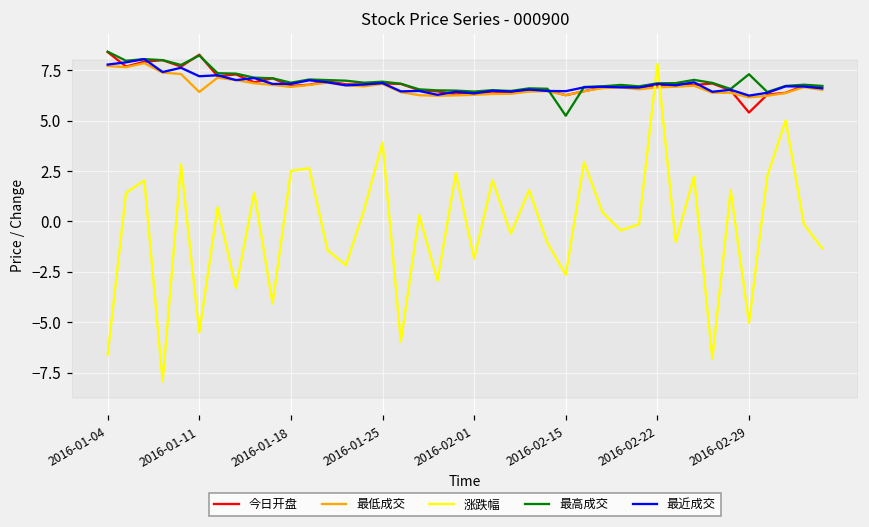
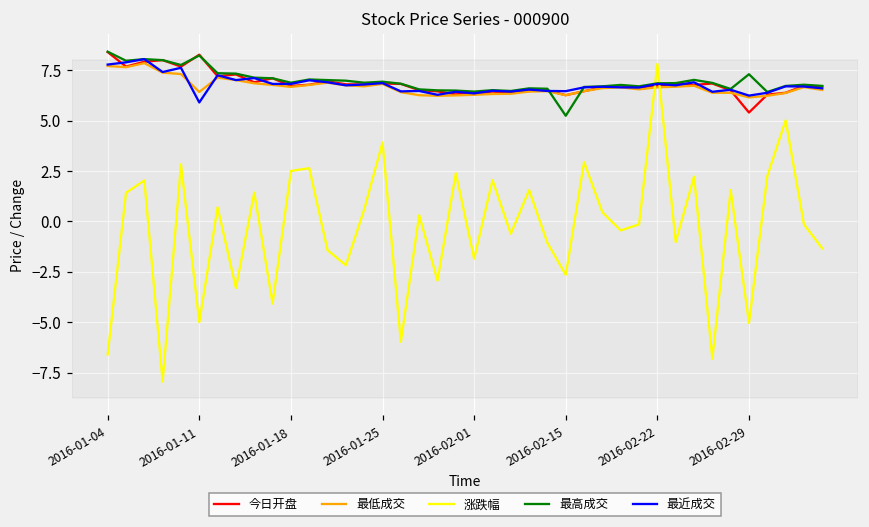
涨跌幅, 2016-01-11: -5.5 -> -5.0
最近成交, 2016-01-11: 7.2 -> 5.9
